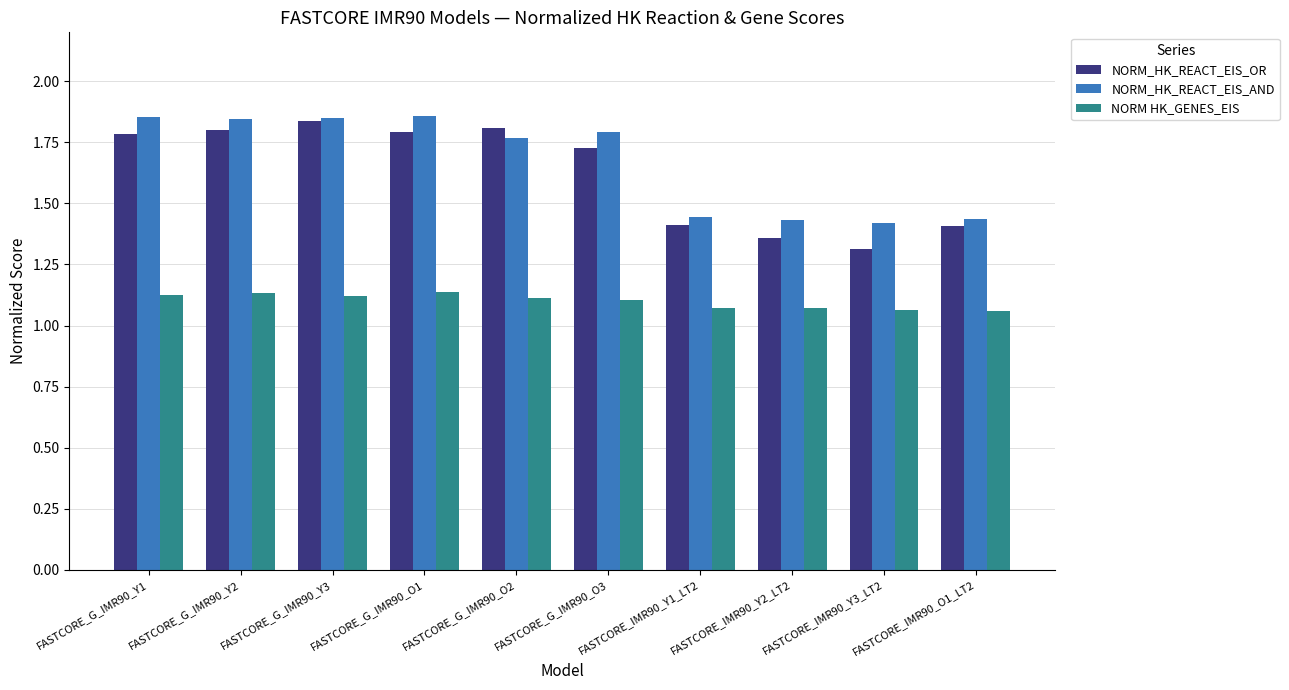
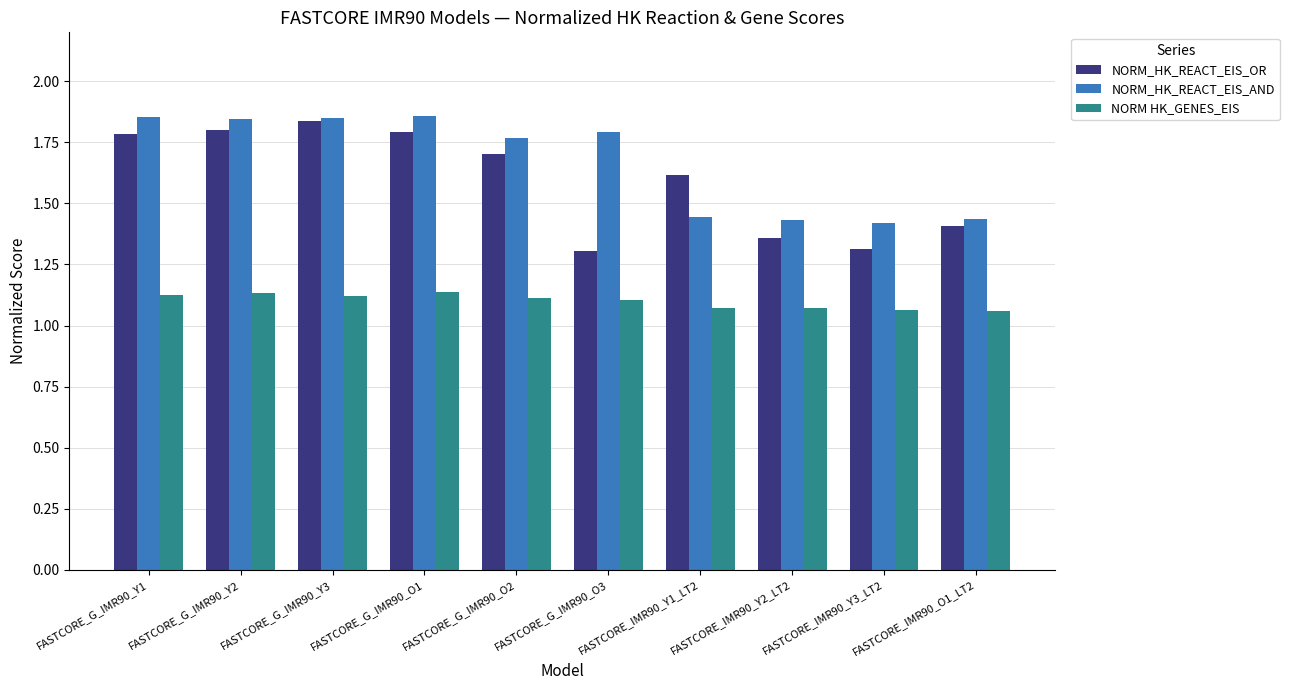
NORM_HK_REACT_EIS_OR, FASTCORE_G_IMR90_O2: 1.81 -> 1.70
NORM_HK_REACT_EIS_OR, FASTCORE_G_IMR90_O3: 1.73 -> 1.30
NORM_HK_REACT_EIS_OR, FASTCORE_IMR90_Y1_LT2: 1.41 -> 1.62
